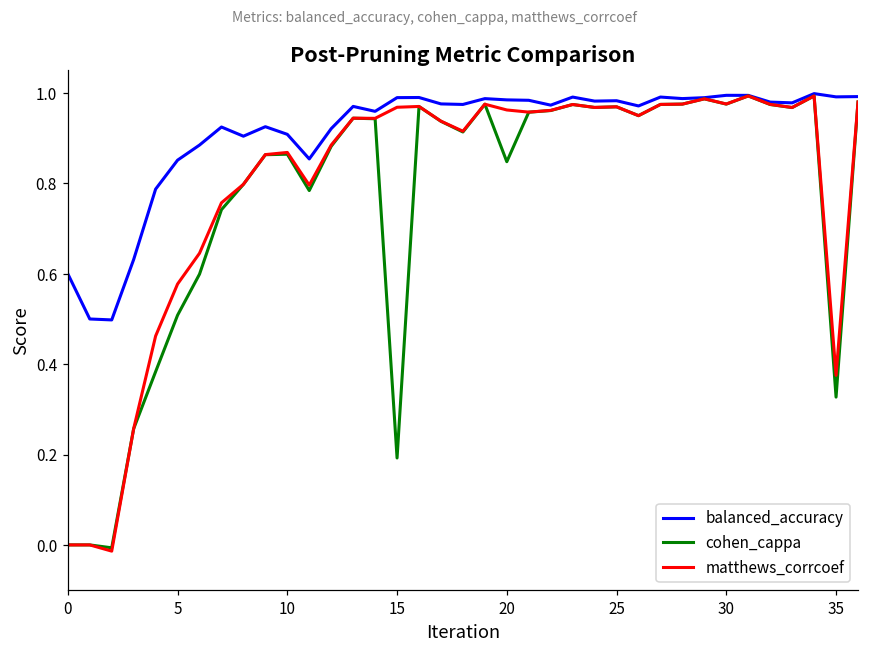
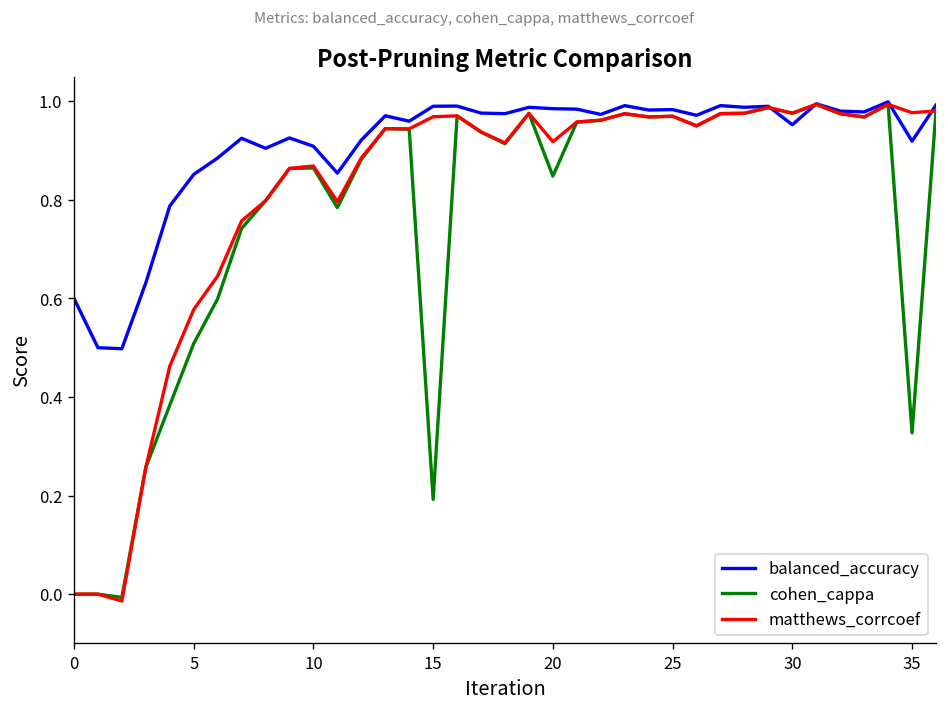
matthews_corrcoef, 20: 0.96 -> 0.92
balanced_accuracy, 30: 0.99 -> 0.95
balanced_accuracy, 35: 0.99 -> 0.92
matthews_corrcoef, 35: 0.38 -> 0.98
